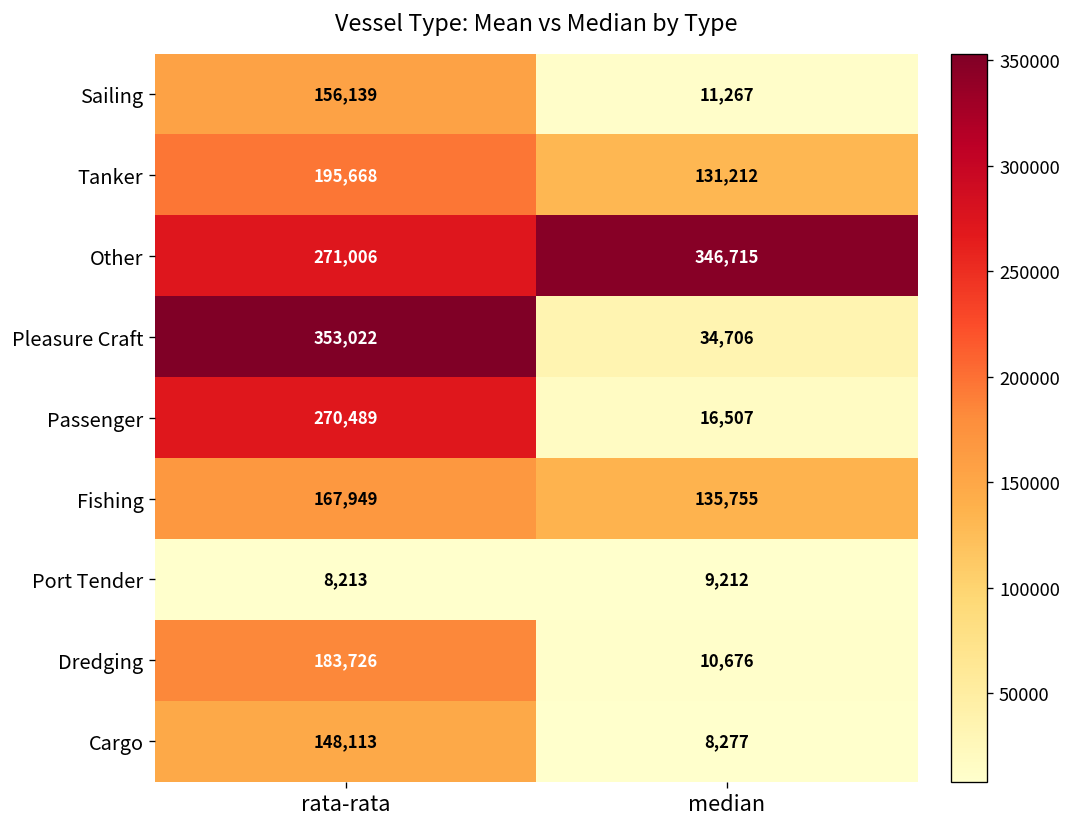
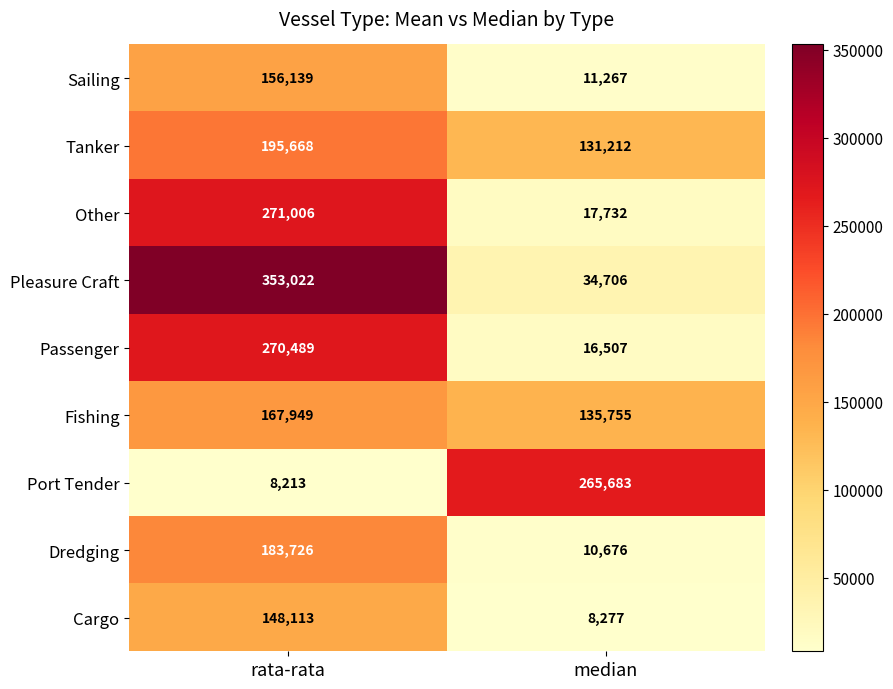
Other, median: 346,715 -> 17,732
Port Tender, median: 9,212 -> 265,683
